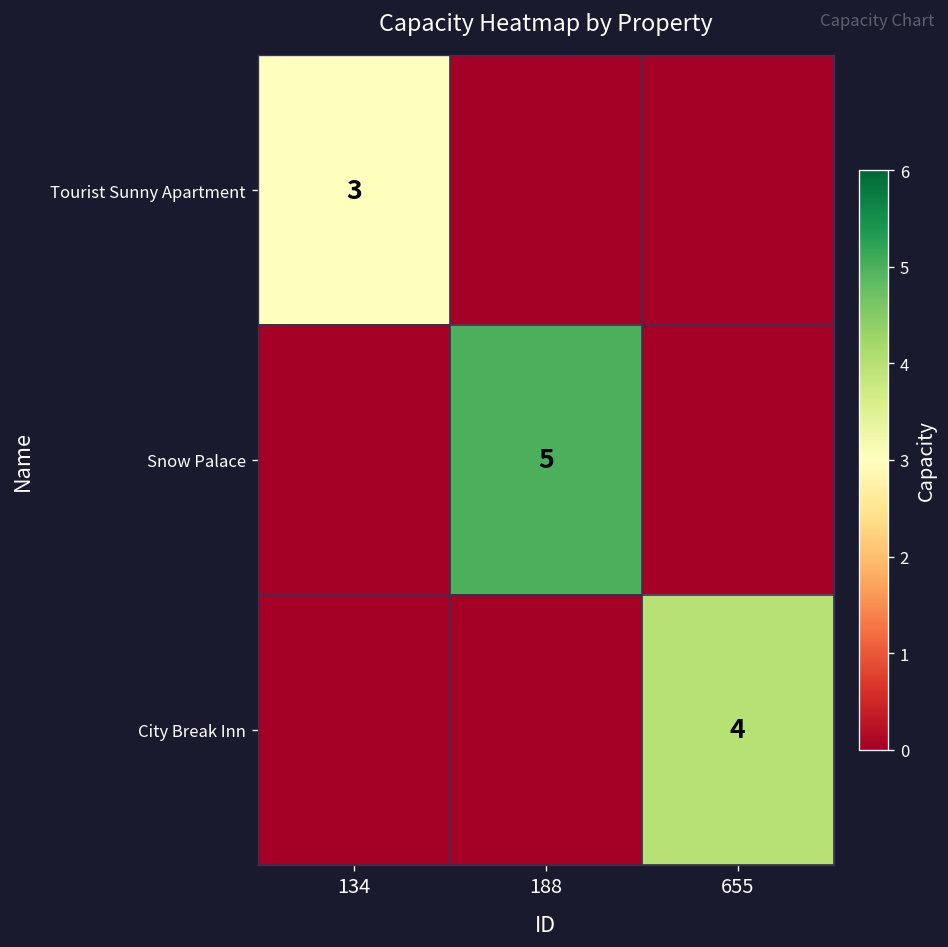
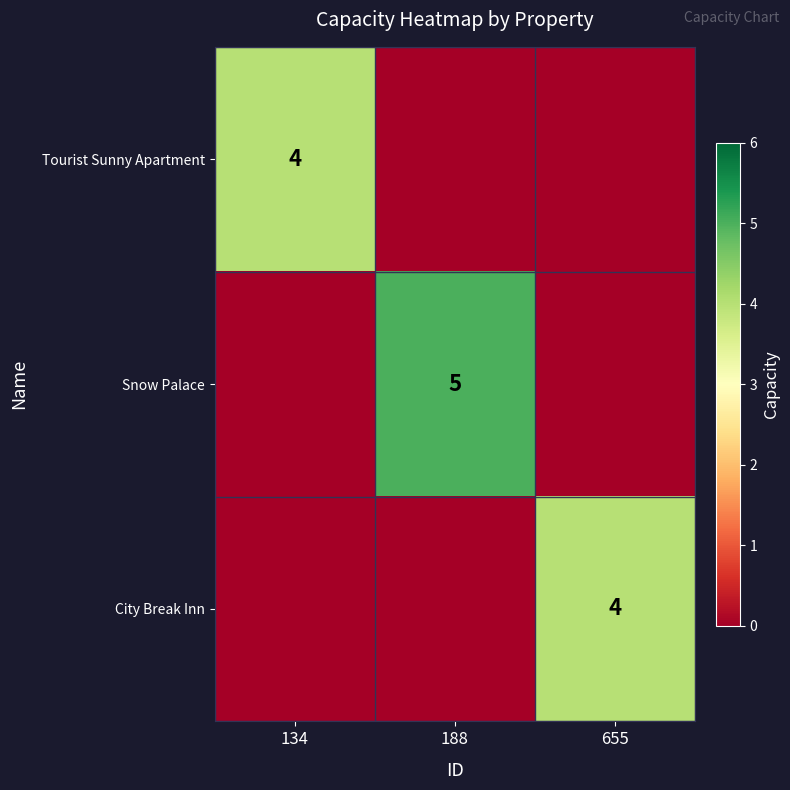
Tourist Sunny Apartment, 134: 3 -> 4
